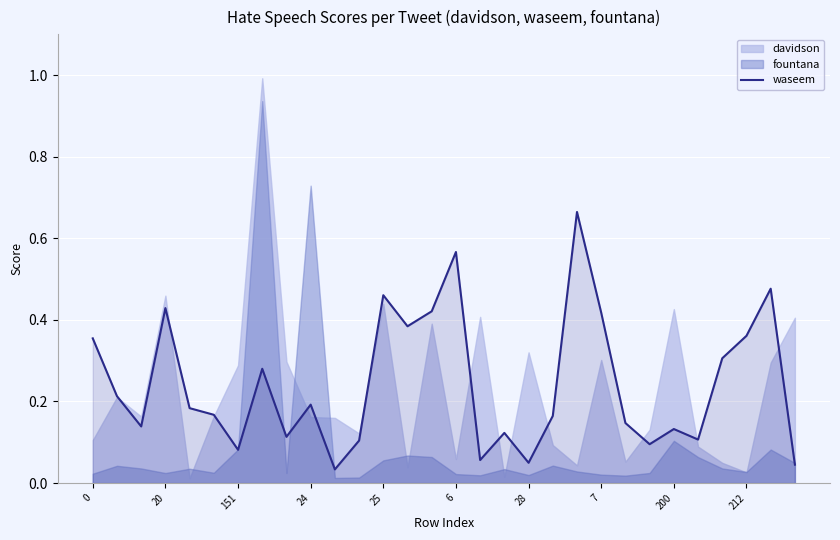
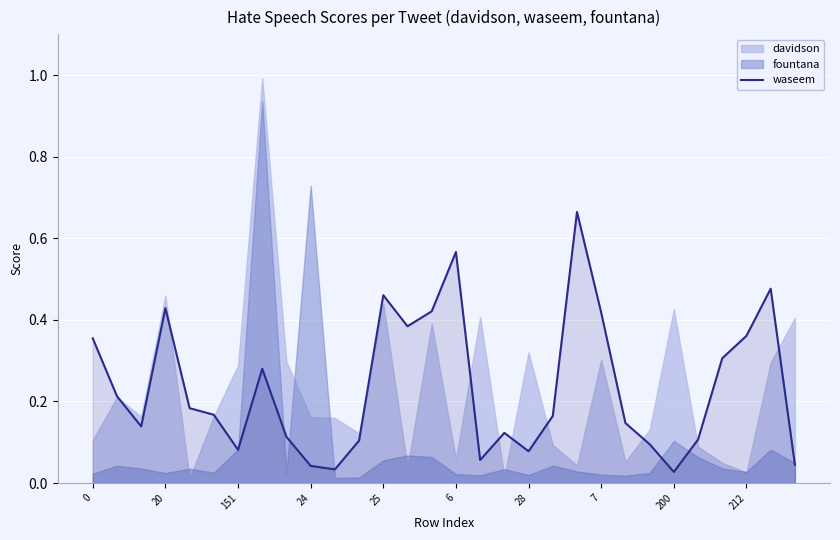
waseem, 24: 0.19 -> 0.04
waseem, 28: 0.05 -> 0.08
waseem, 200: 0.13 -> 0.03
